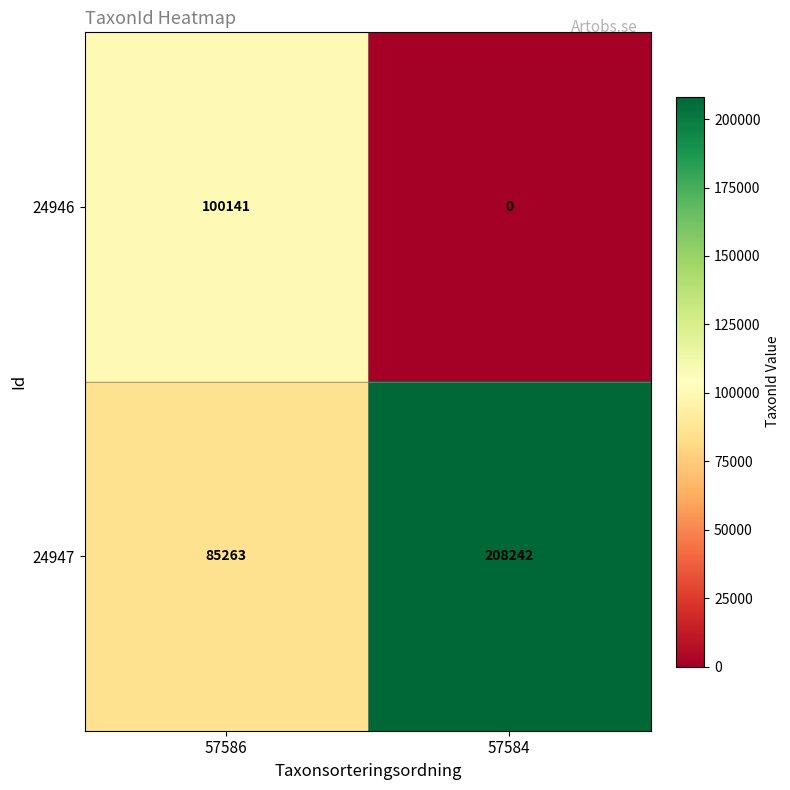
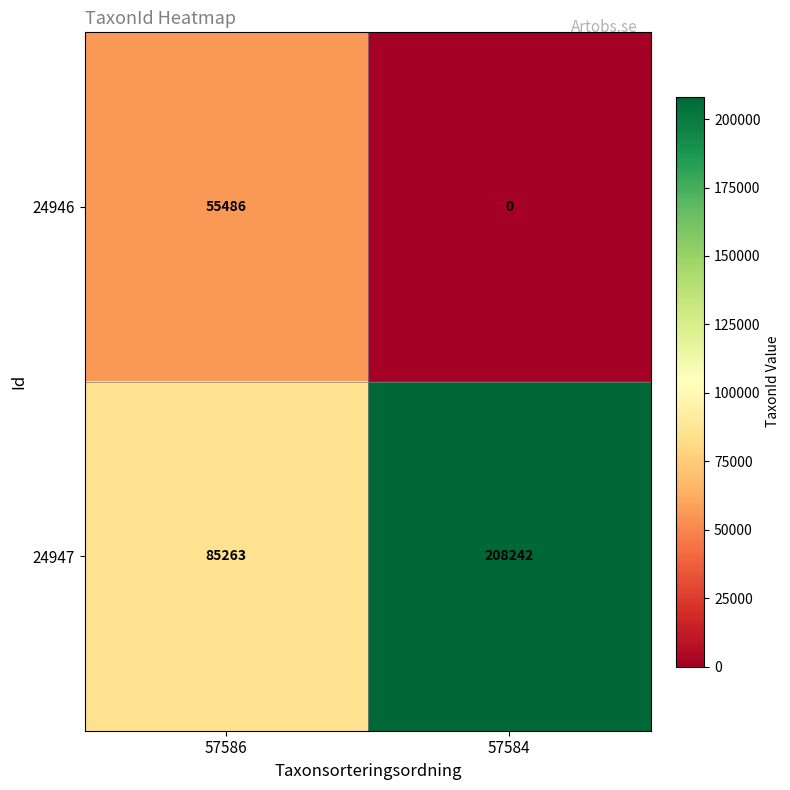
24946, 57586: 100141 -> 55486
